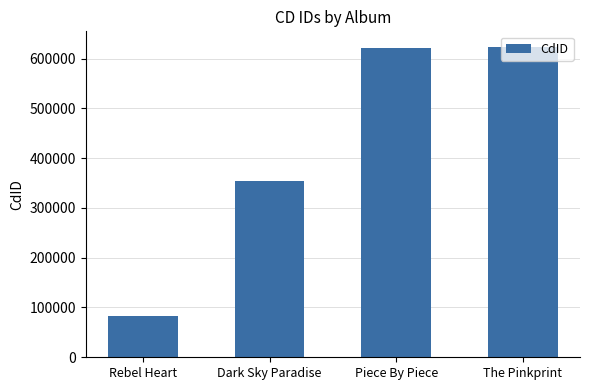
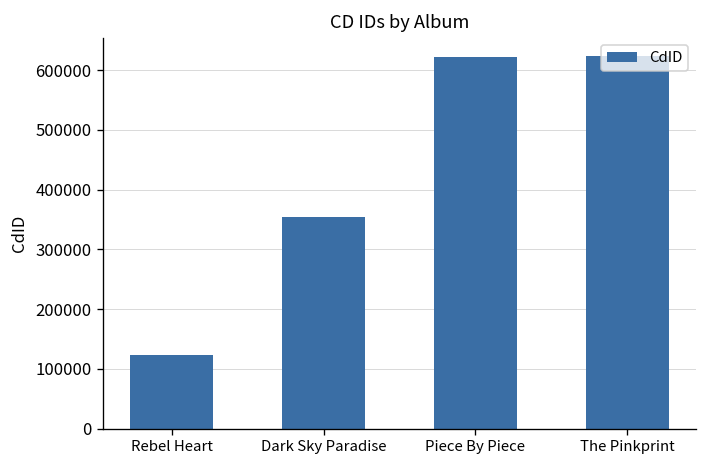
Rebel Heart: 80000 -> 120000
